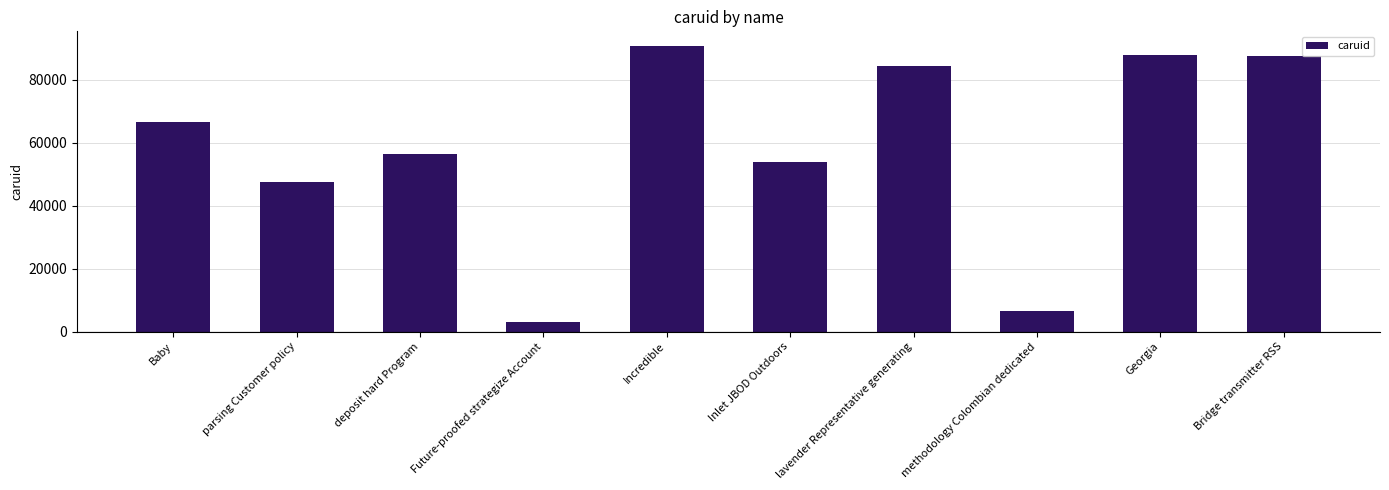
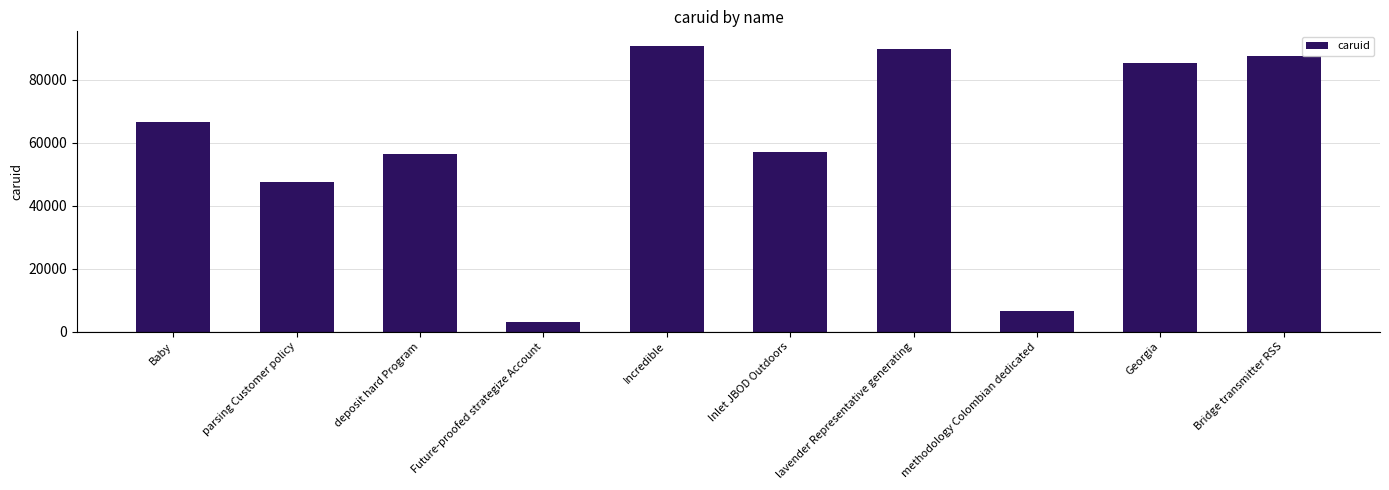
Inlet JBOD Outdoors: 54000 -> 57000
lavender Representative generating: 85000 -> 90000
Georgia: 88000 -> 85000
